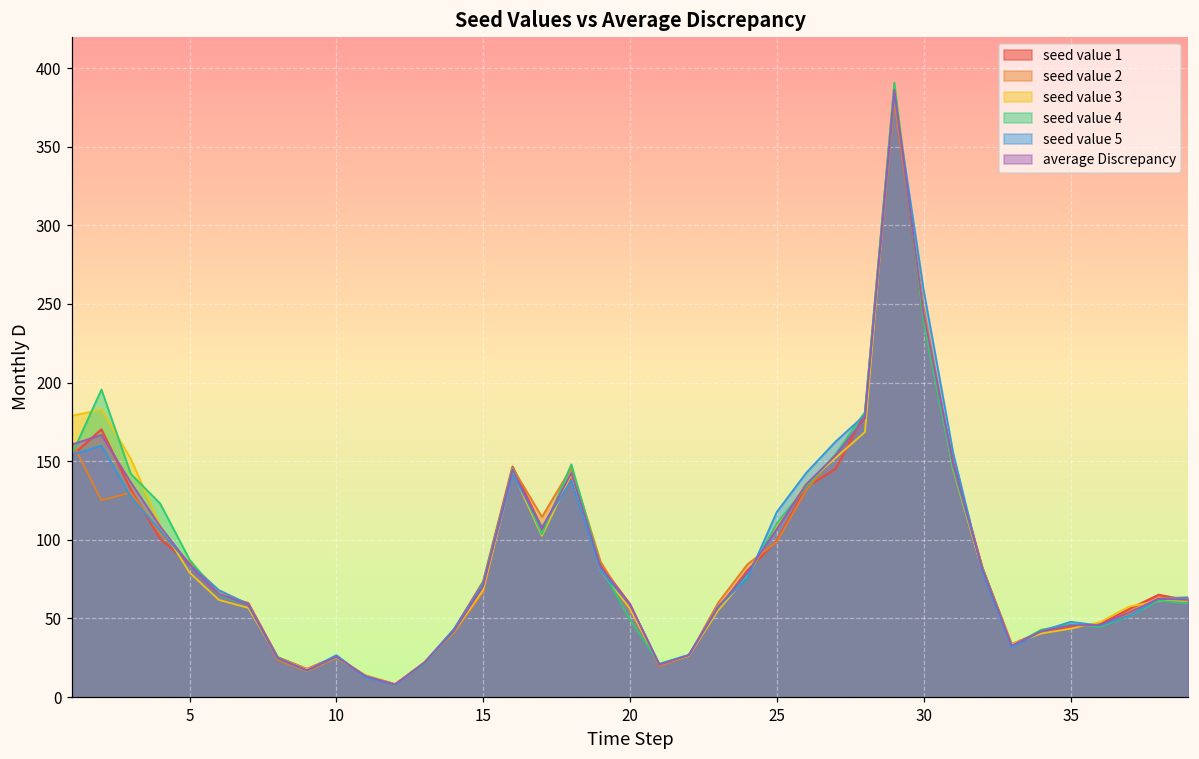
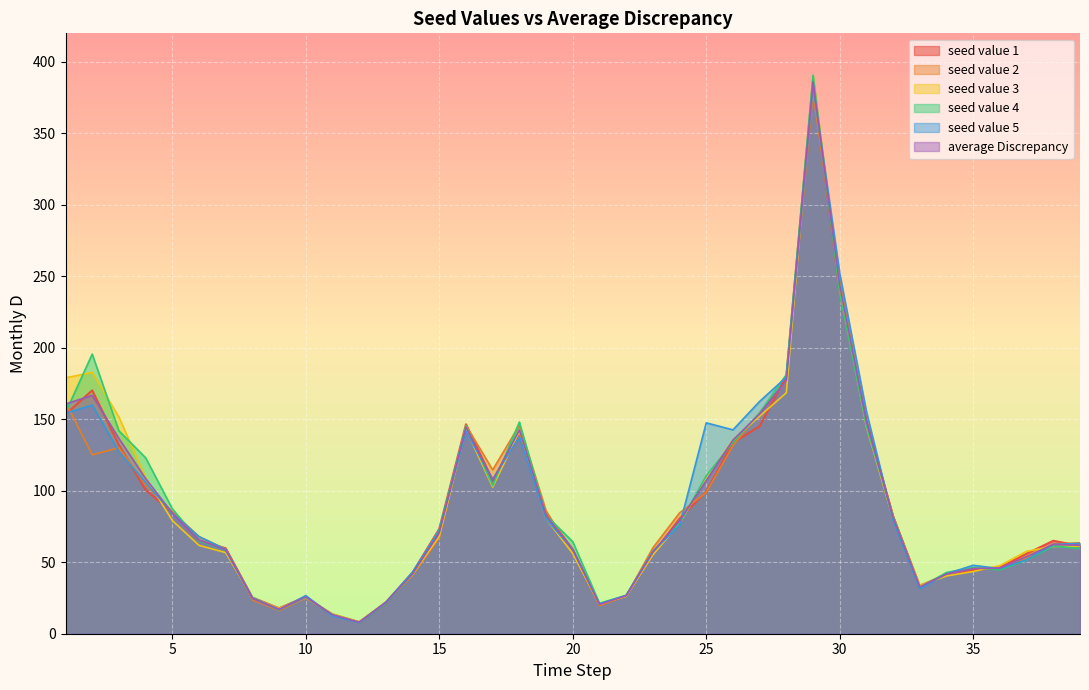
seed value 4, 20: 49 -> 64
seed value 5, 25: 118 -> 148
seed value 5, 30: 259 -> 252
